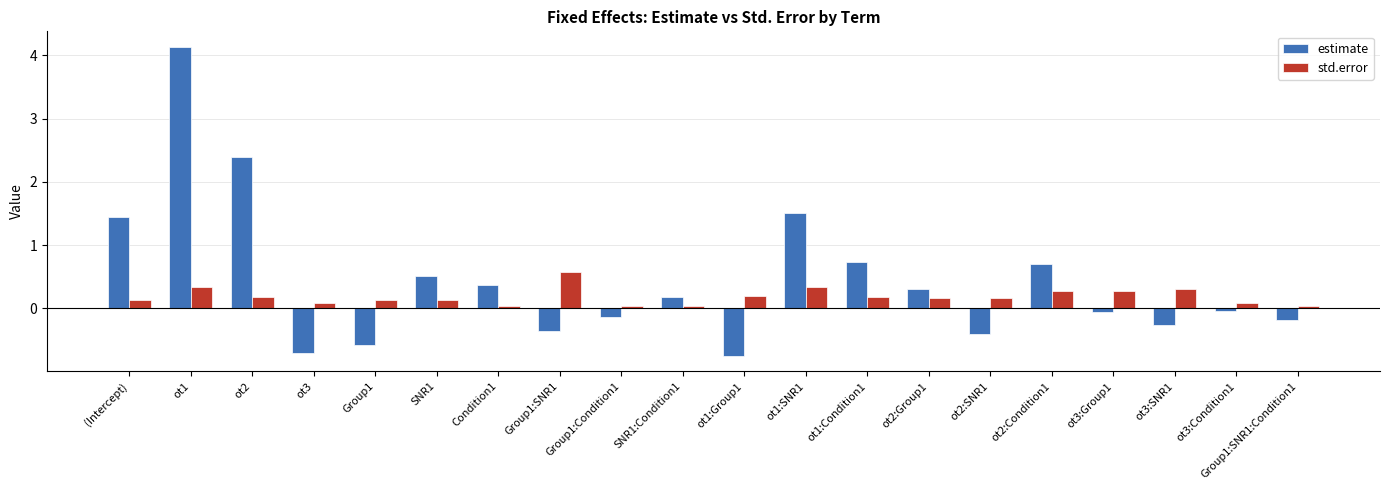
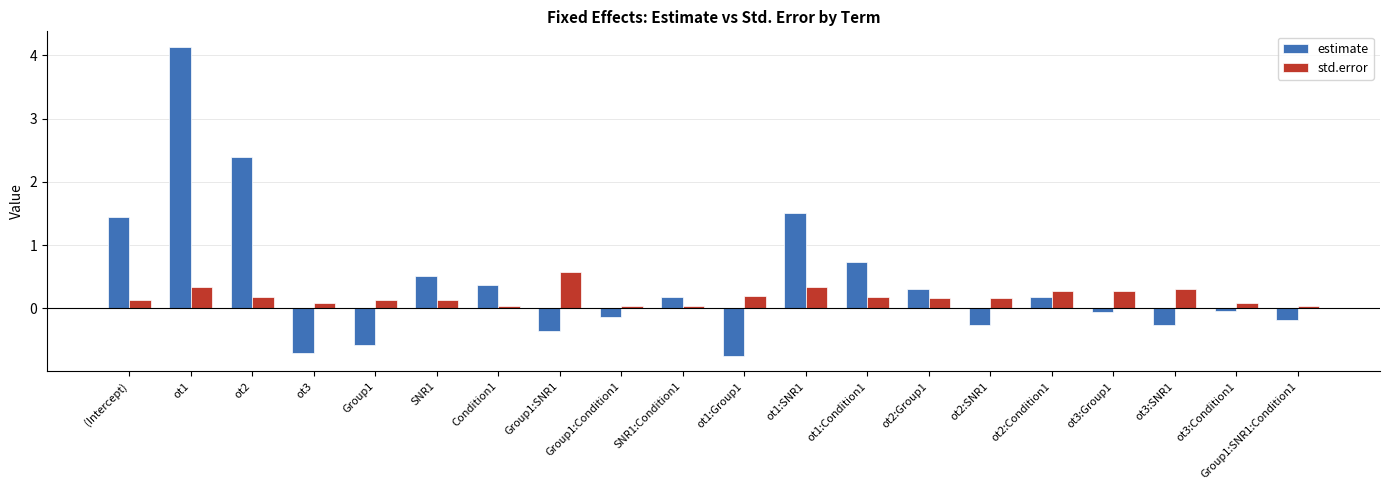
estimate, ot2:SNR1: -0.4 -> -0.3
estimate, ot2:Condition1: 0.7 -> 0.2
